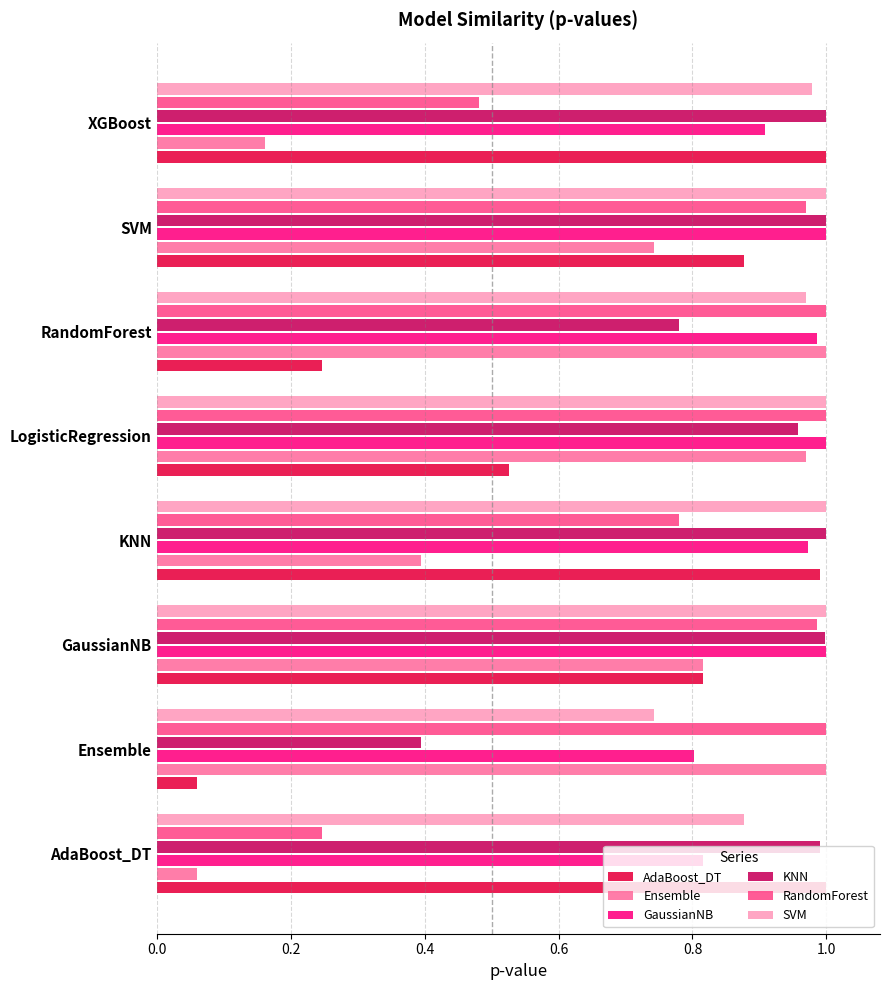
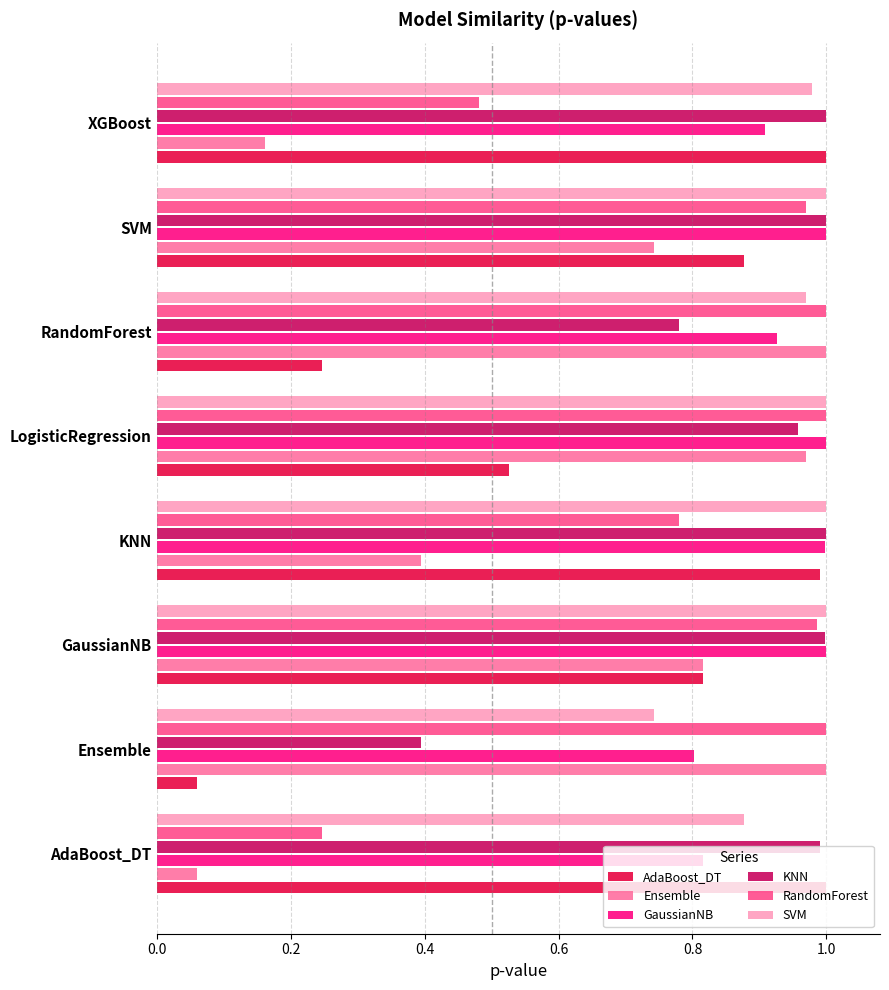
GaussianNB, RandomForest: 0.99 -> 0.93
GaussianNB, KNN: 0.97 -> 1.00
